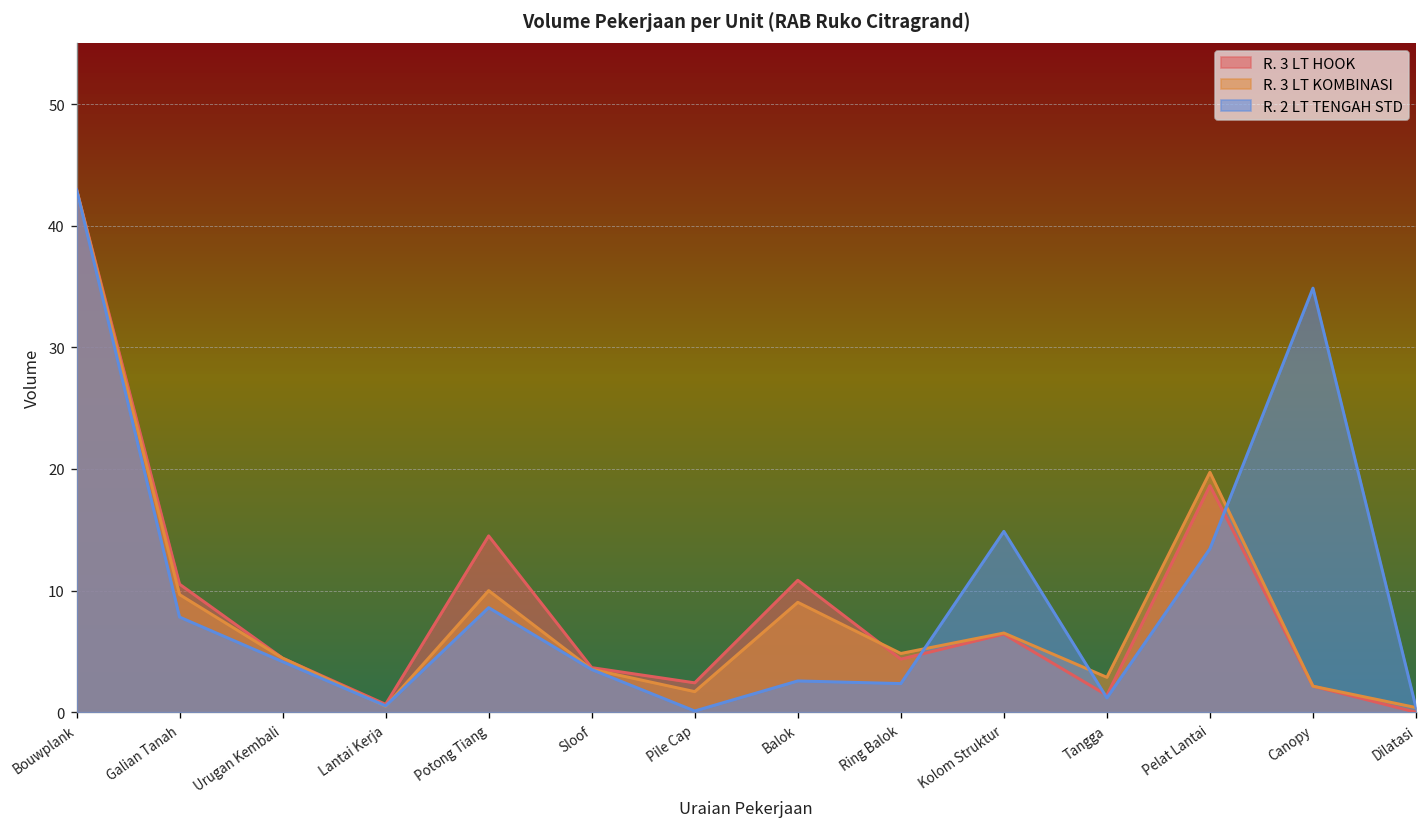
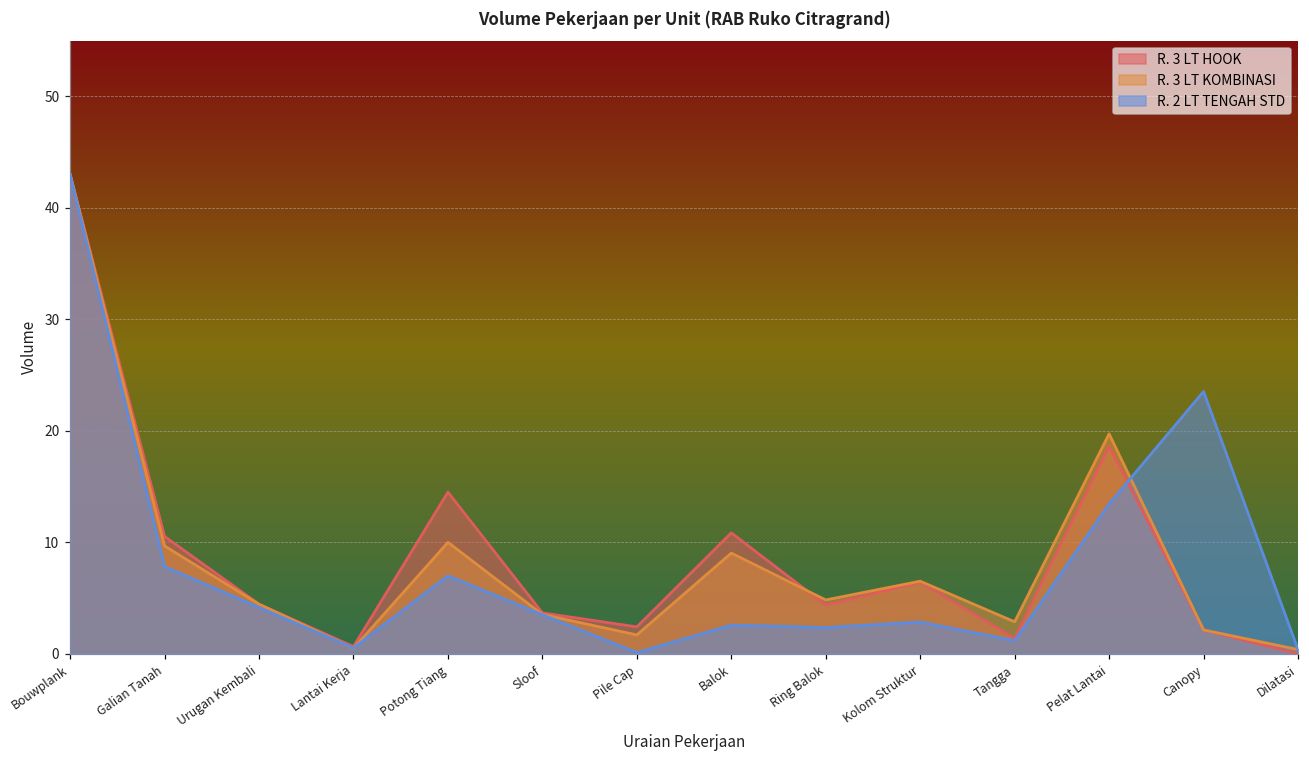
R. 2 LT TENGAH STD, Potong Tiang: 8.6 -> 7.0
R. 2 LT TENGAH STD, Kolom Struktur: 14.9 -> 2.9
R. 2 LT TENGAH STD, Canopy: 34.9 -> 23.5
